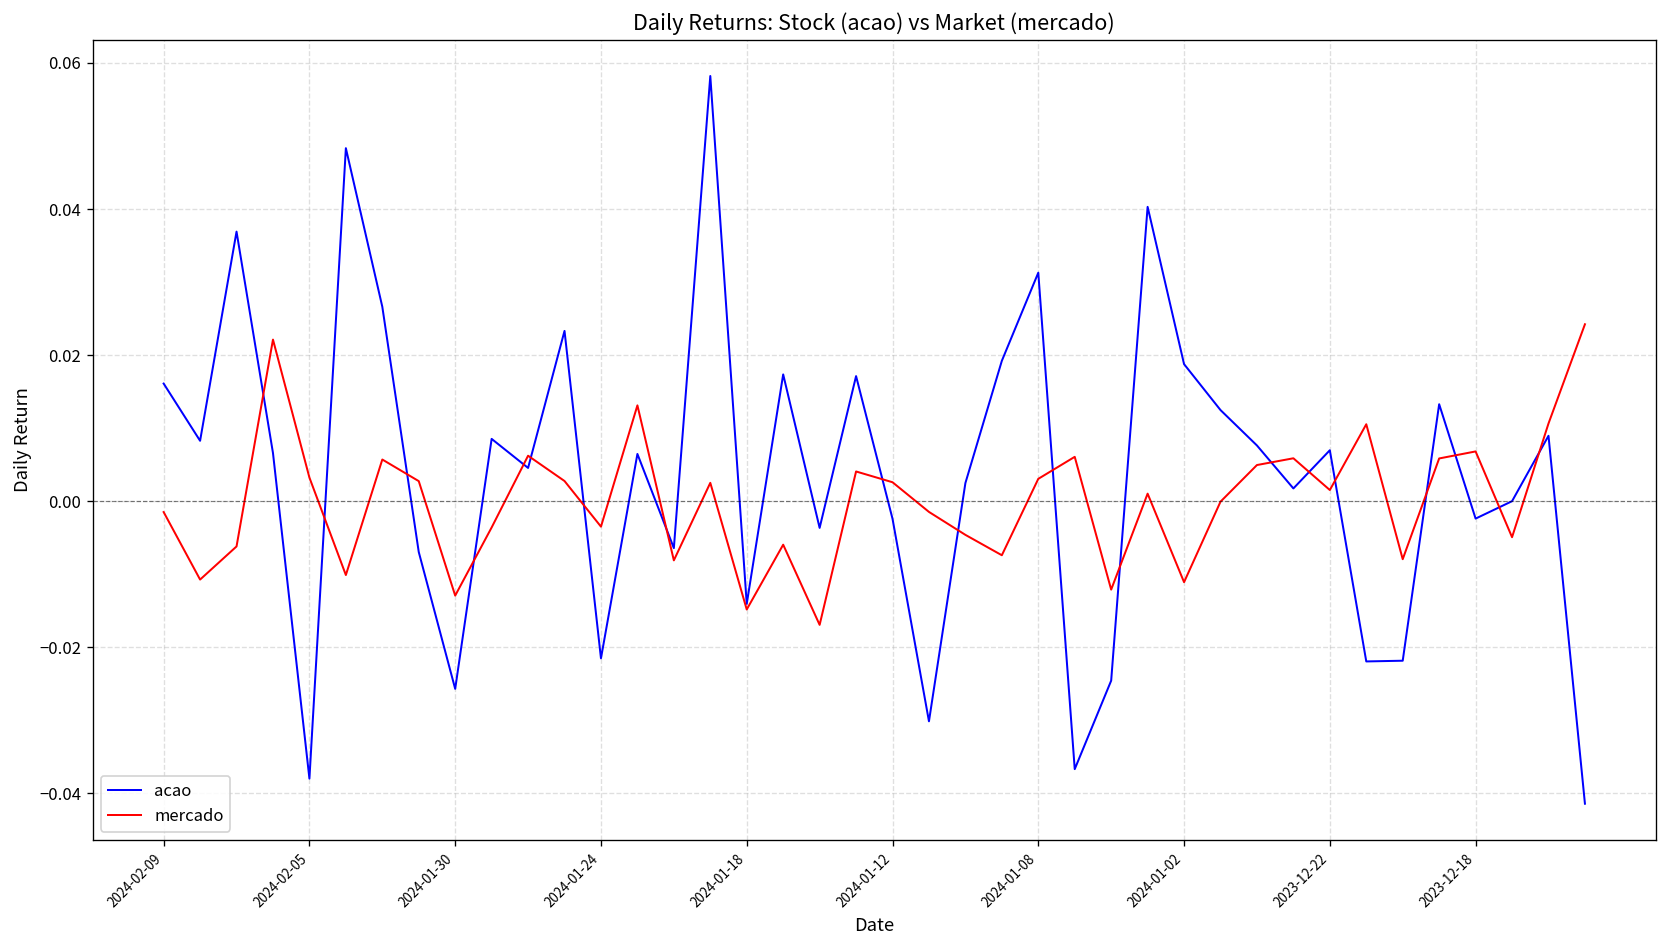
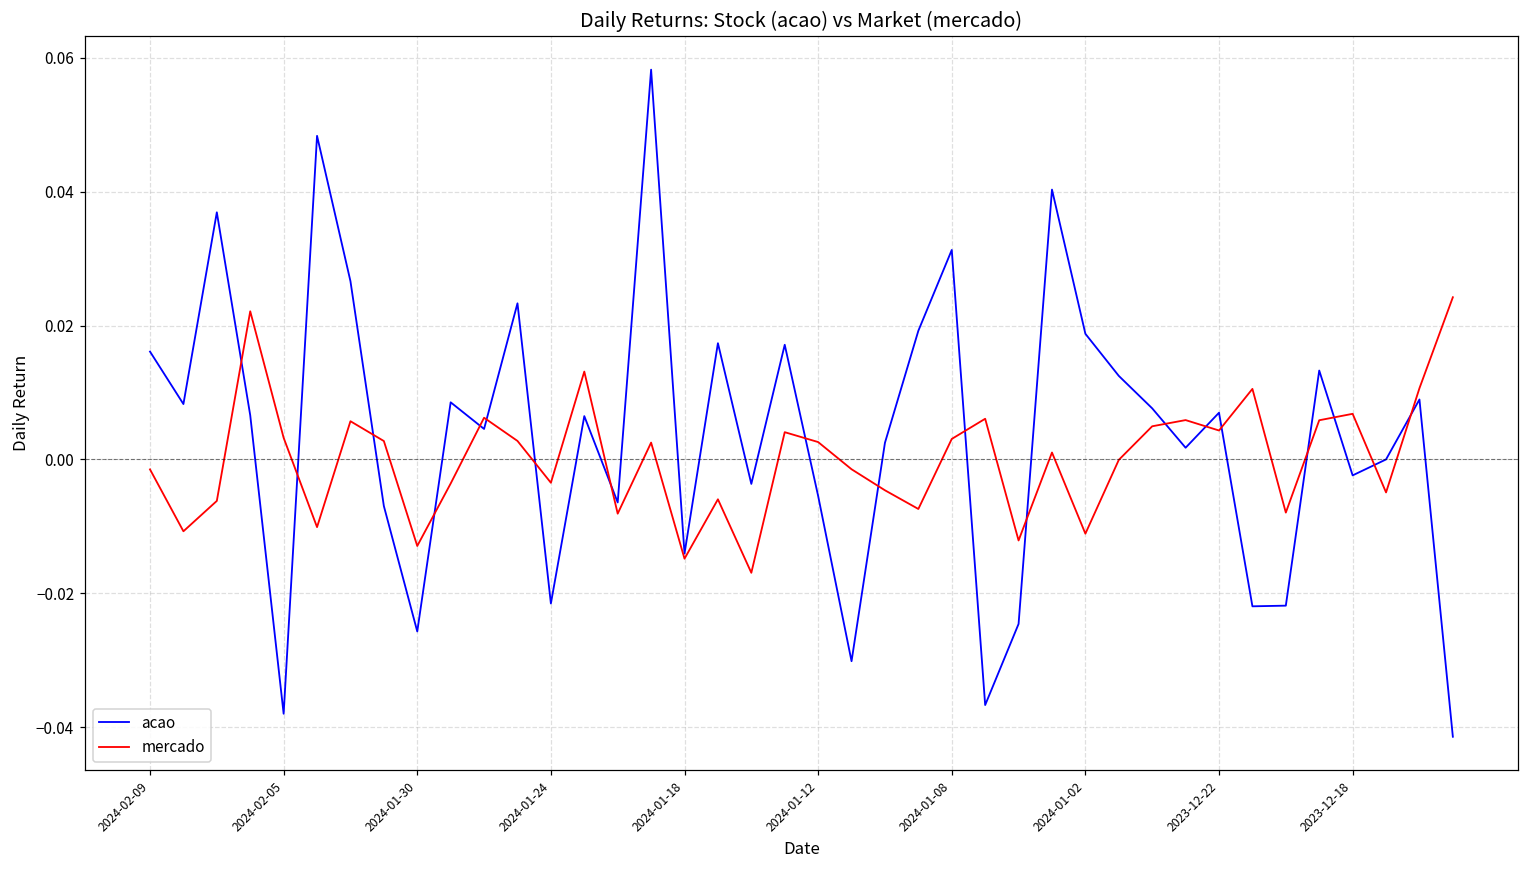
acao, 2024-01-12: -0.002 -> -0.005
mercado, 2023-12-22: 0.002 -> 0.004
